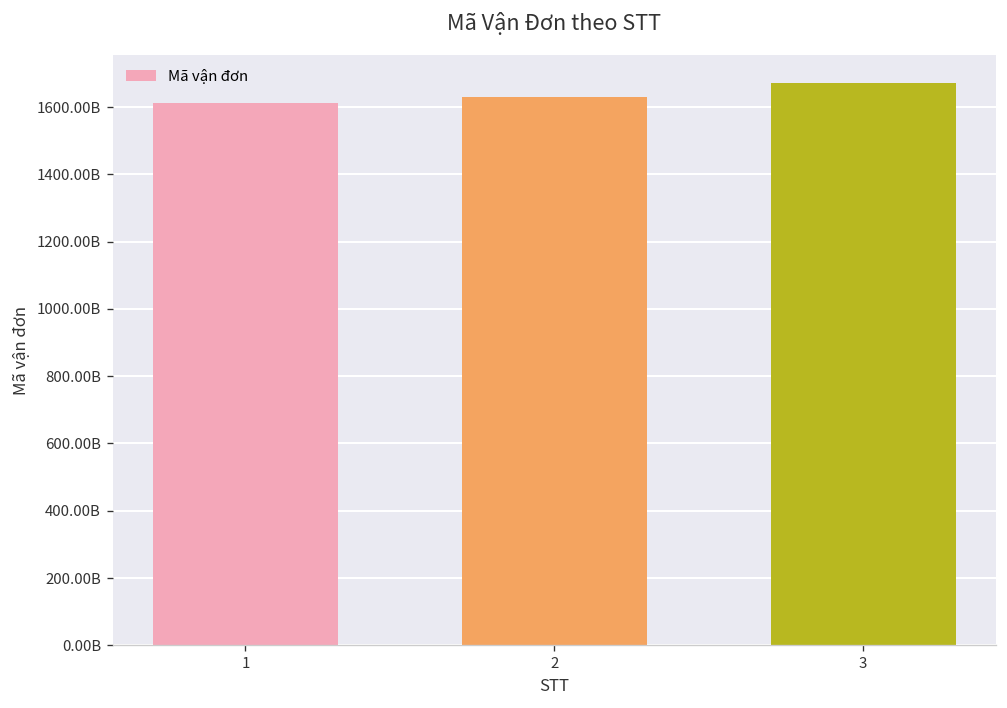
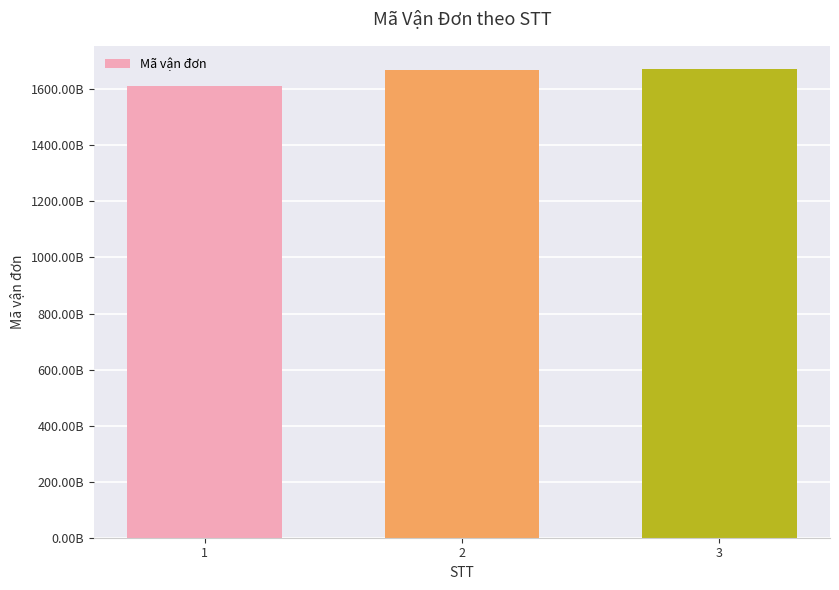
2: 1630000000000 -> 1670000000000
